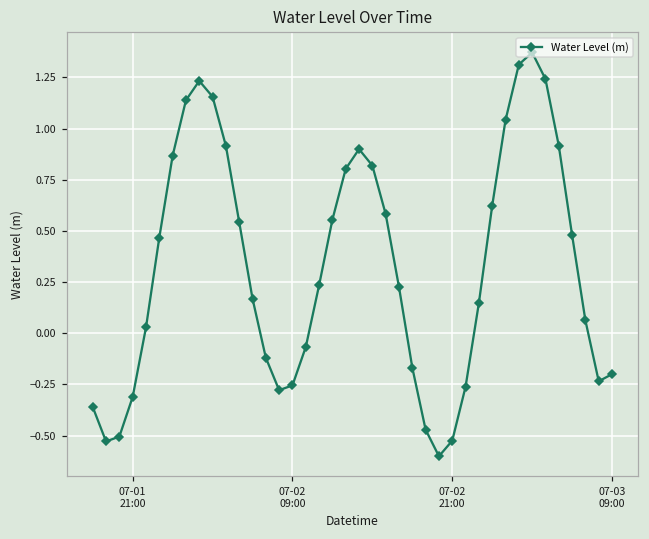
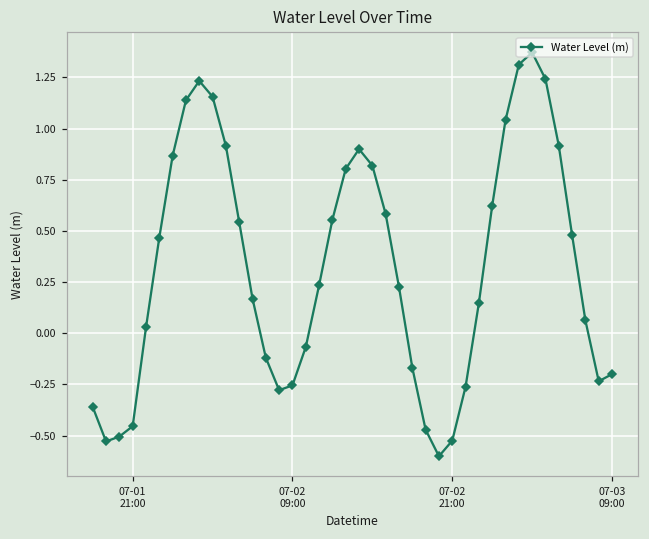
07-01 21:00: -0.31 -> -0.45
